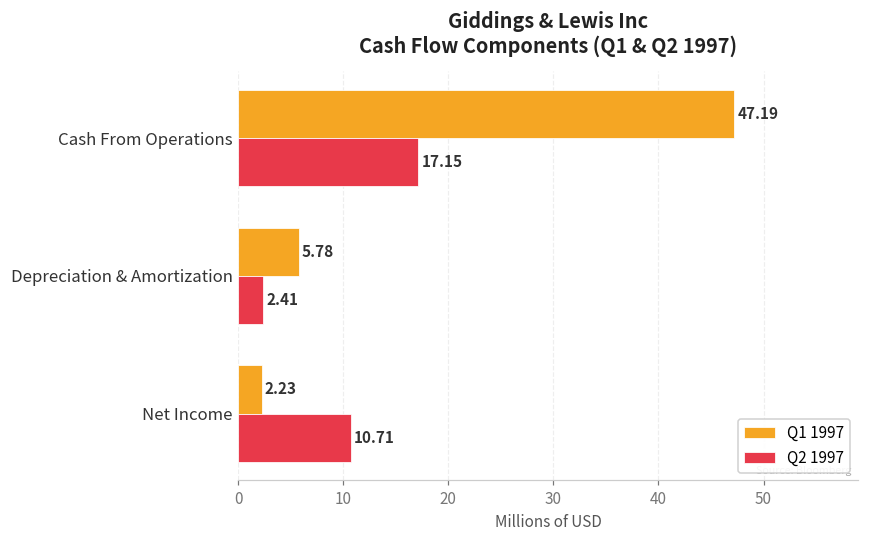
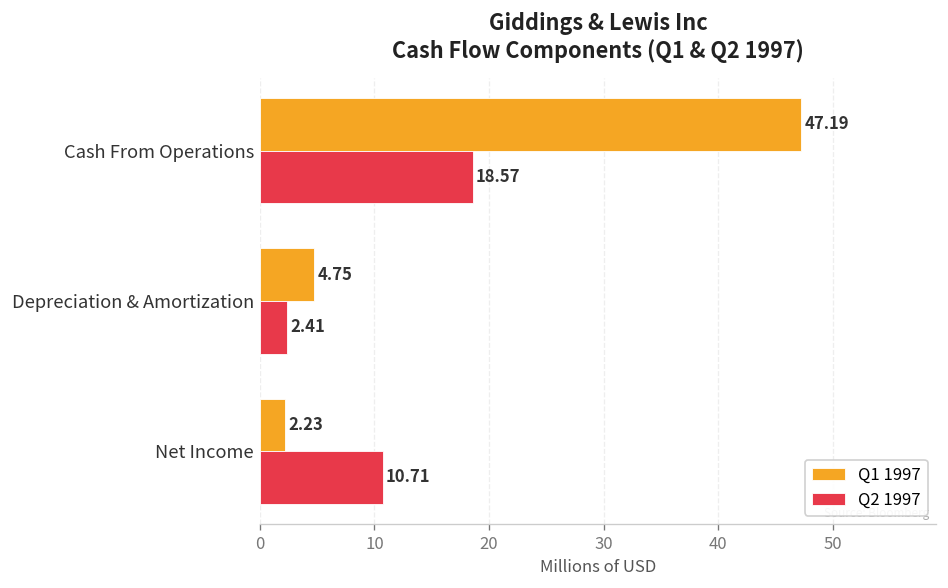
Q2 1997, Cash From Operations: 17.15 -> 18.57
Q1 1997, Depreciation & Amortization: 5.78 -> 4.75
